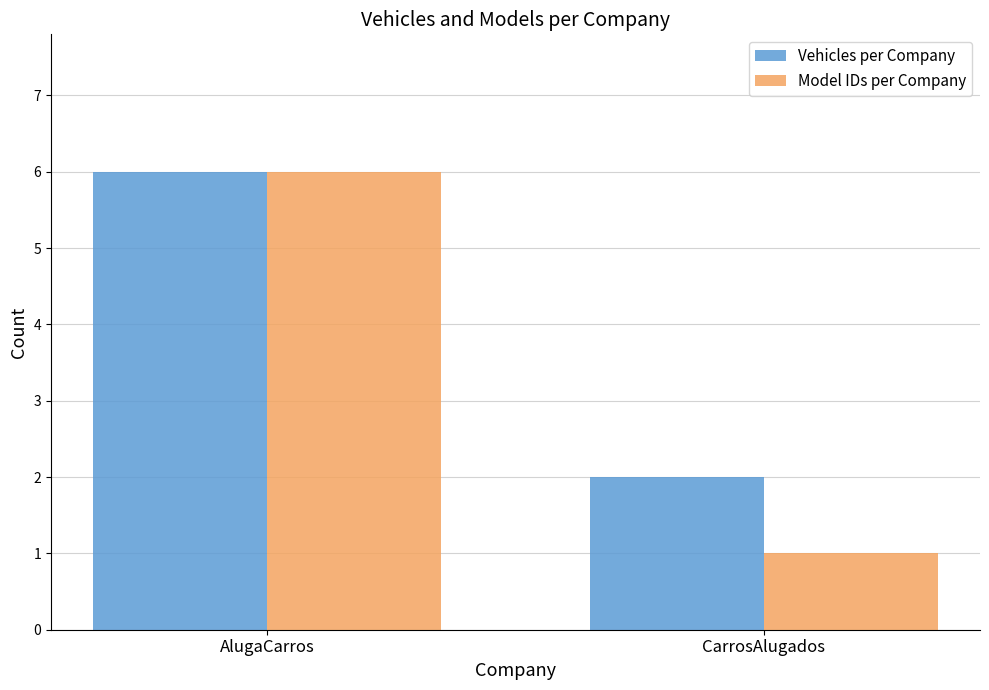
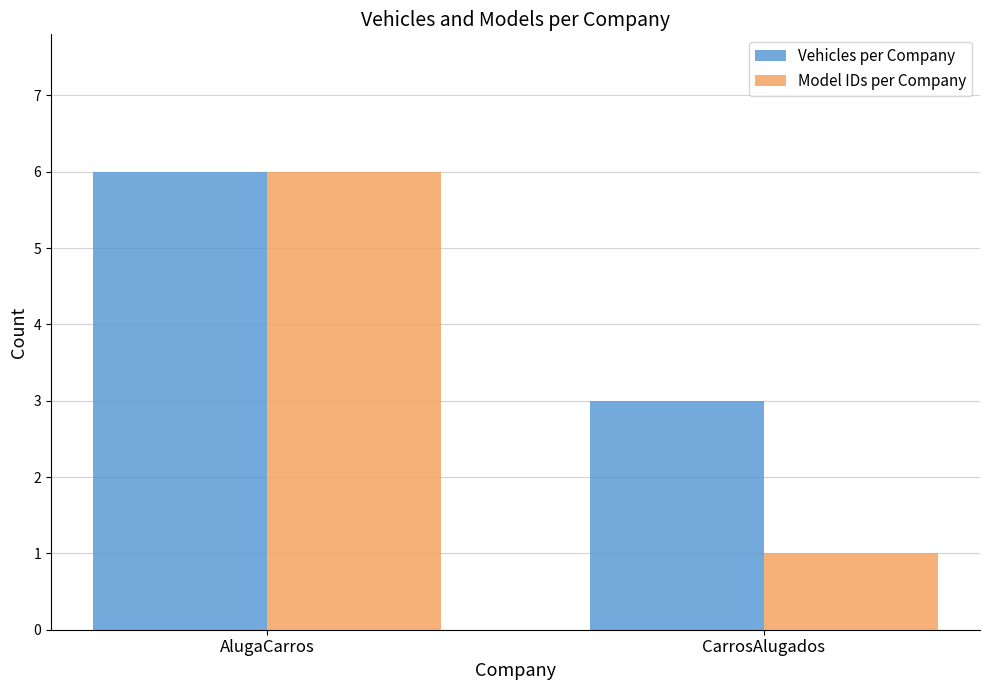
Vehicles per Company, CarrosAlugados: 2 -> 3
